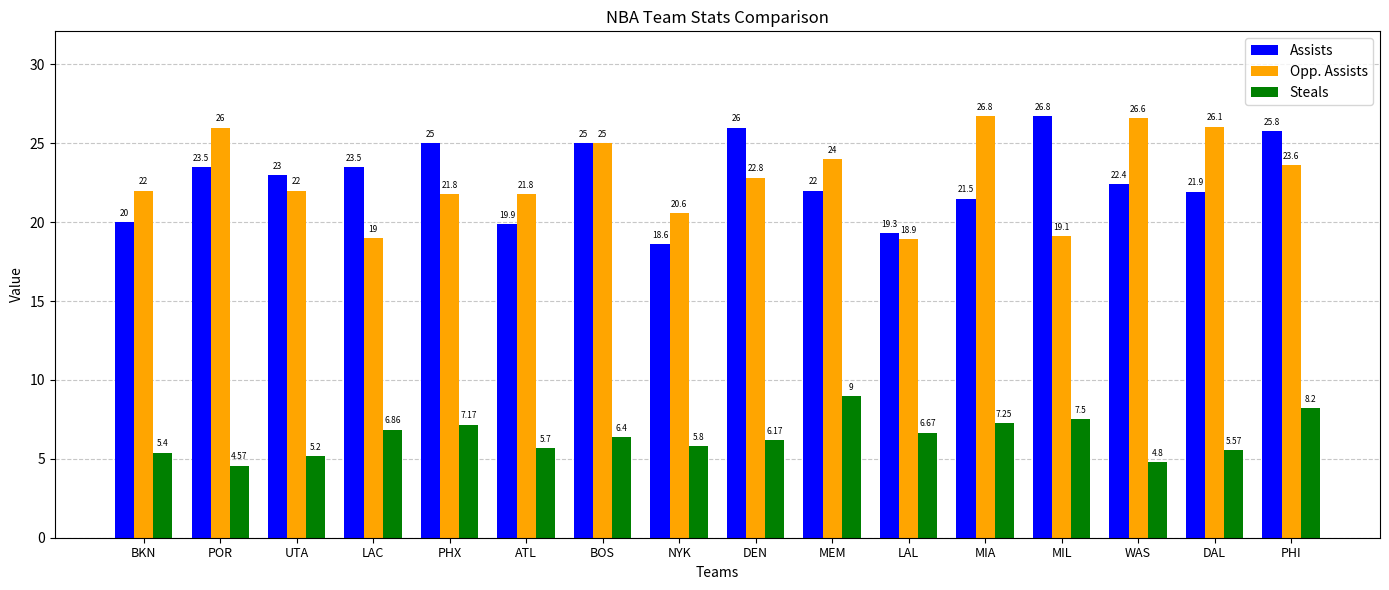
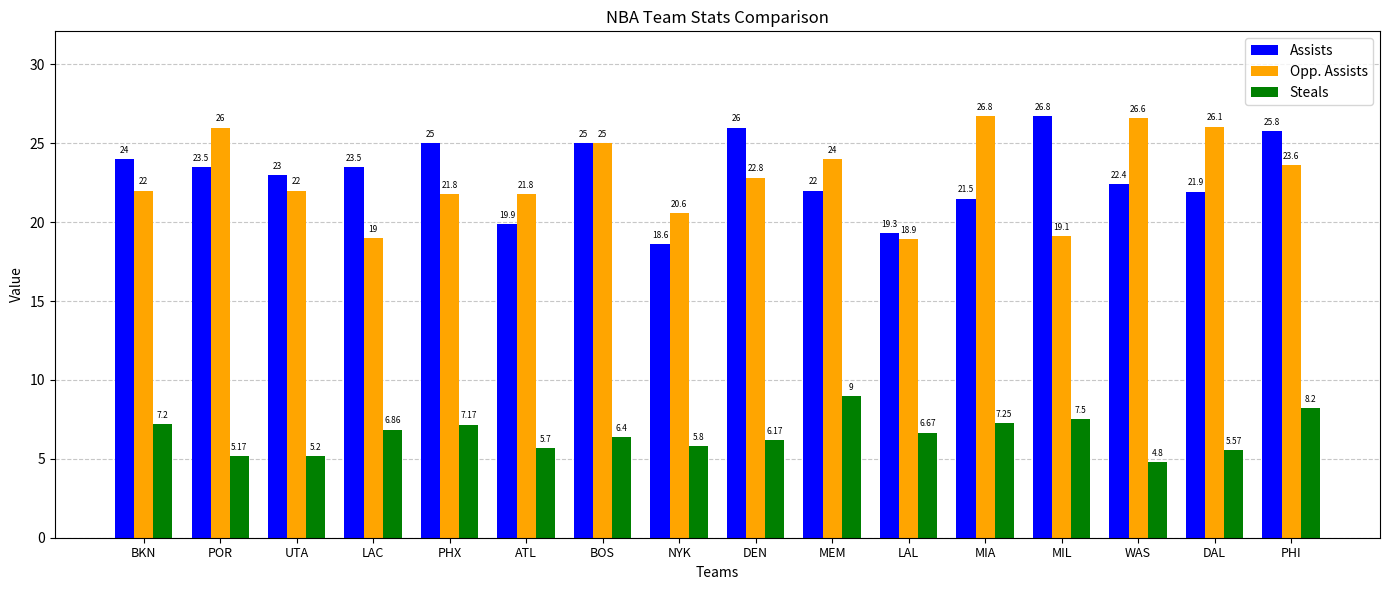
Assists, BKN: 20 -> 24
Steals, BKN: 5.4 -> 7.2
Steals, POR: 4.57 -> 5.17
